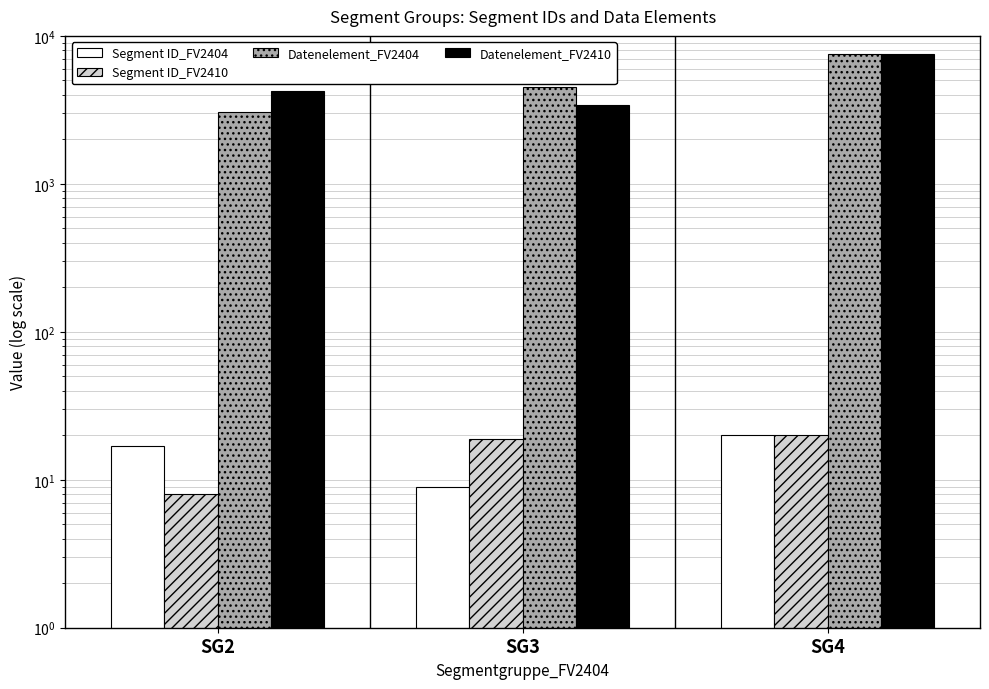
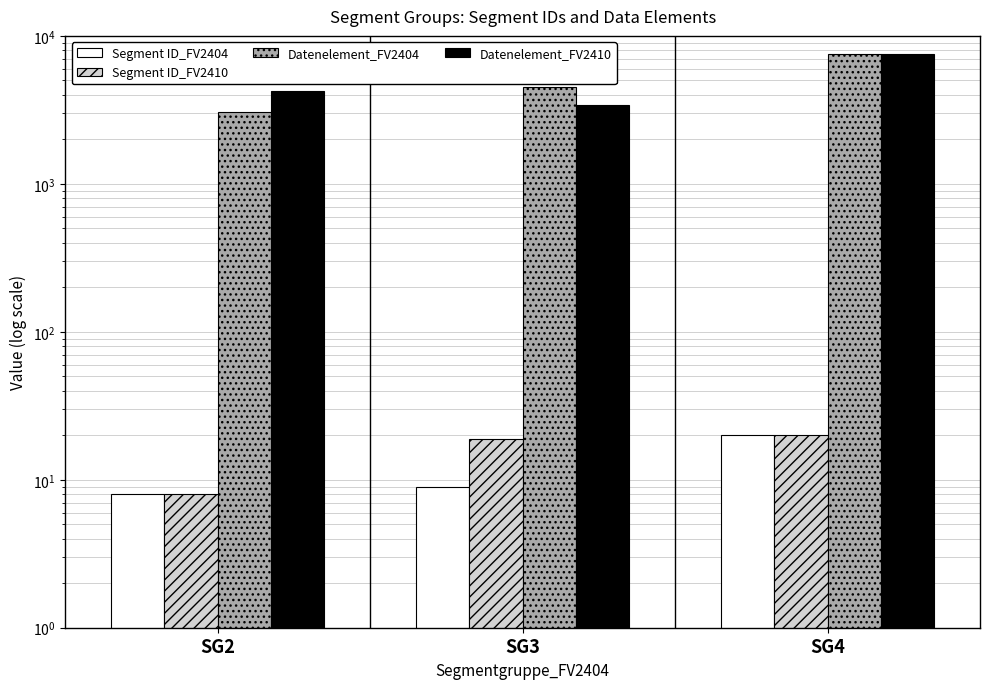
Segment ID_FV2404, SG2: 17 -> 8
